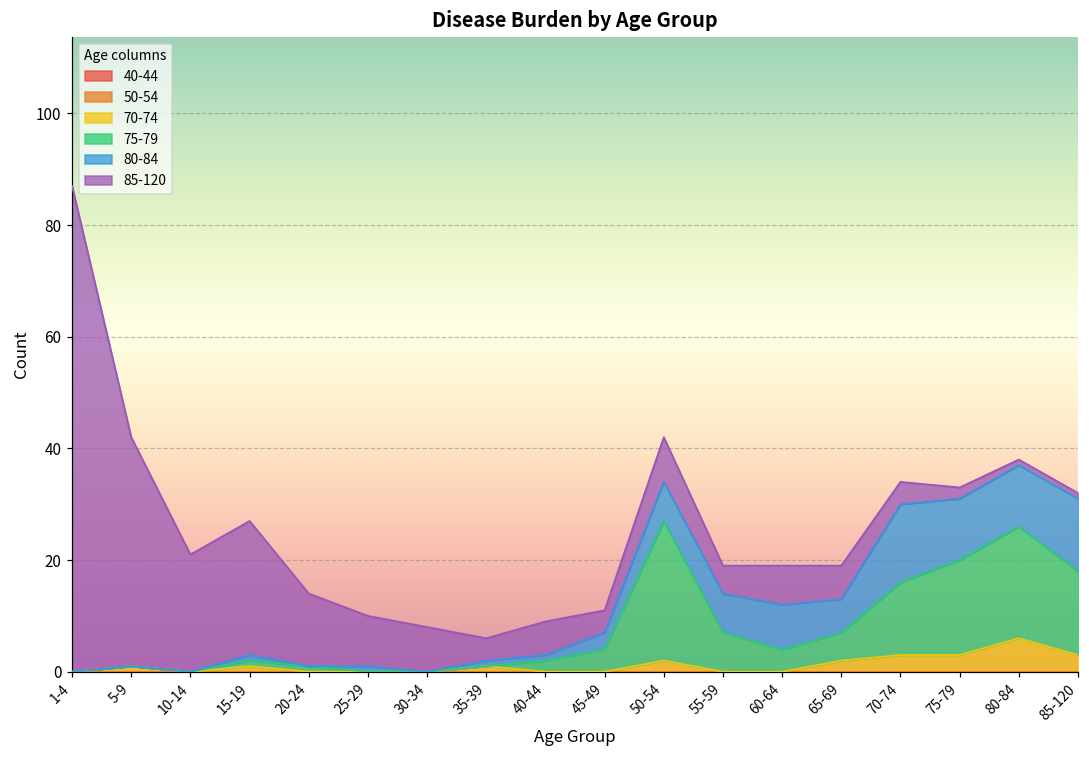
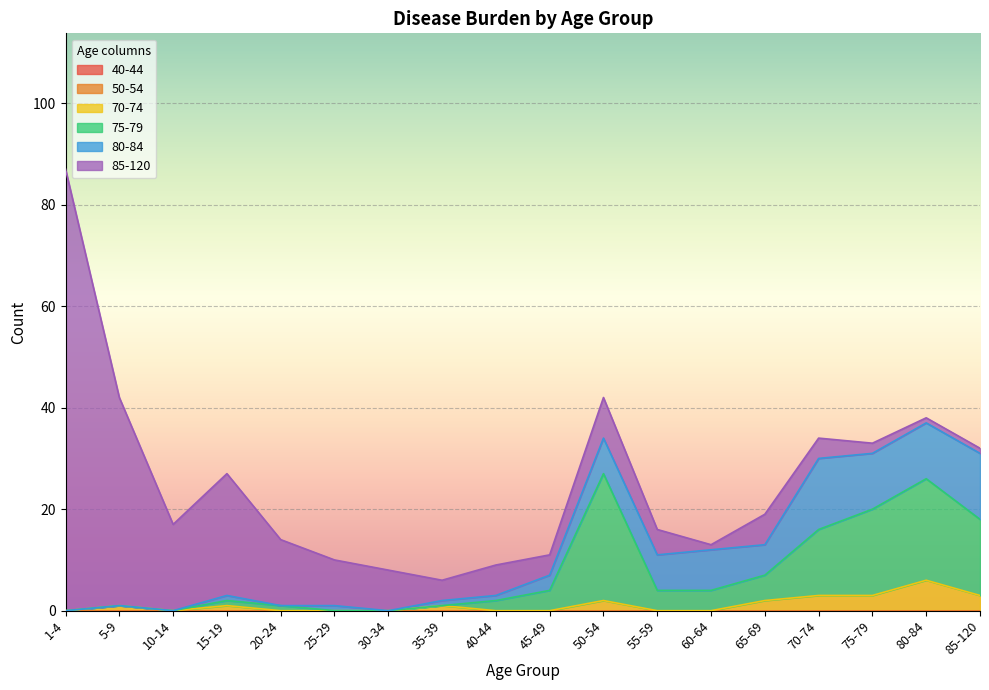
85-120, 10-14: 21 -> 17
75-79, 55-59: 7 -> 4
85-120, 60-64: 7 -> 1
